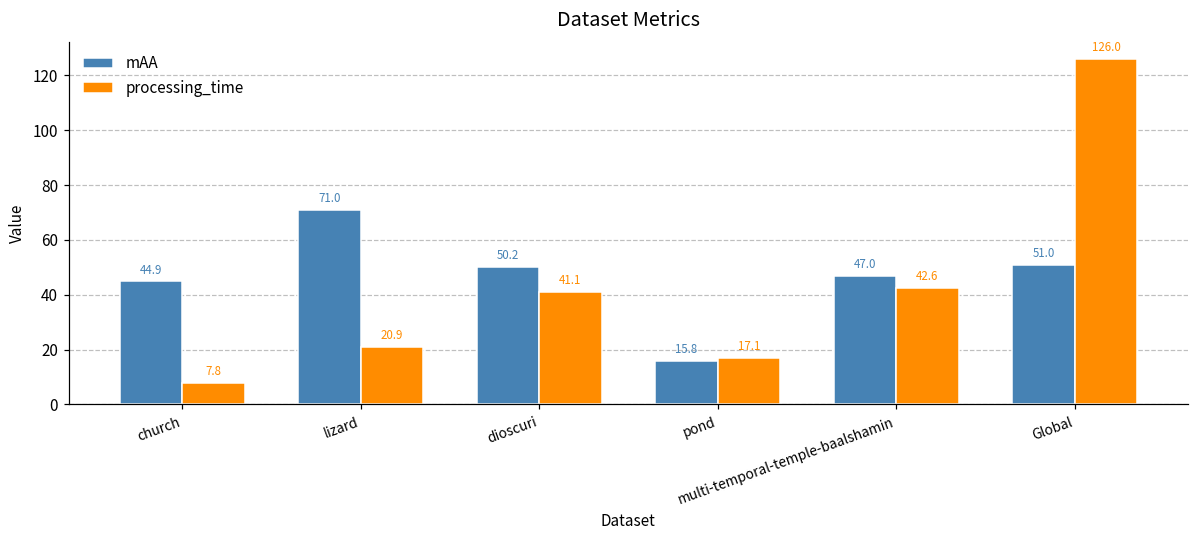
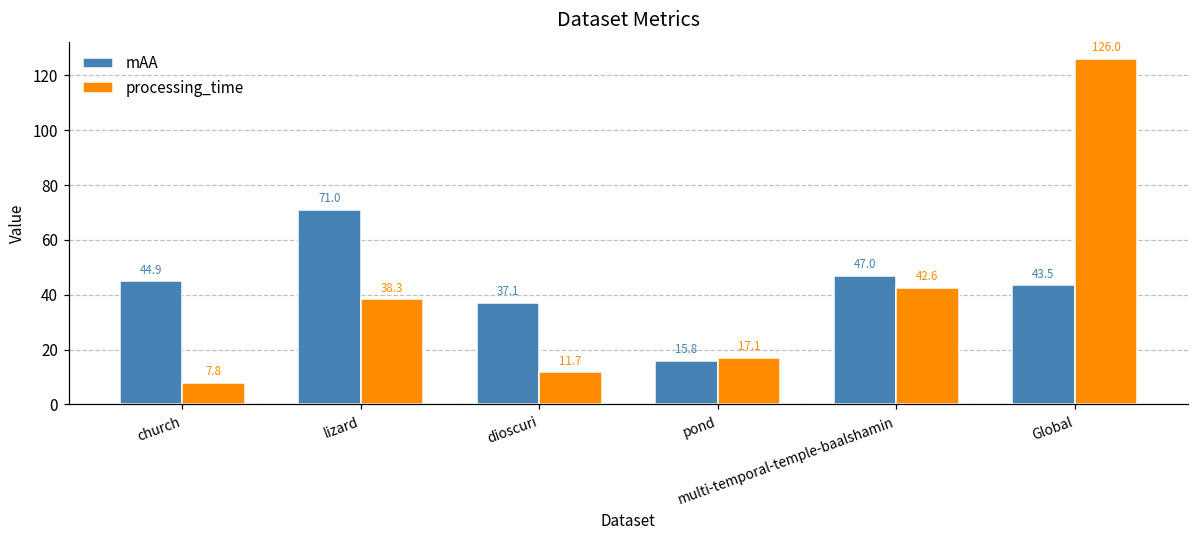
processing_time, lizard: 20.9 -> 38.3
mAA, dioscuri: 50.2 -> 37.1
processing_time, dioscuri: 41.1 -> 11.7
mAA, Global: 51.0 -> 43.5
